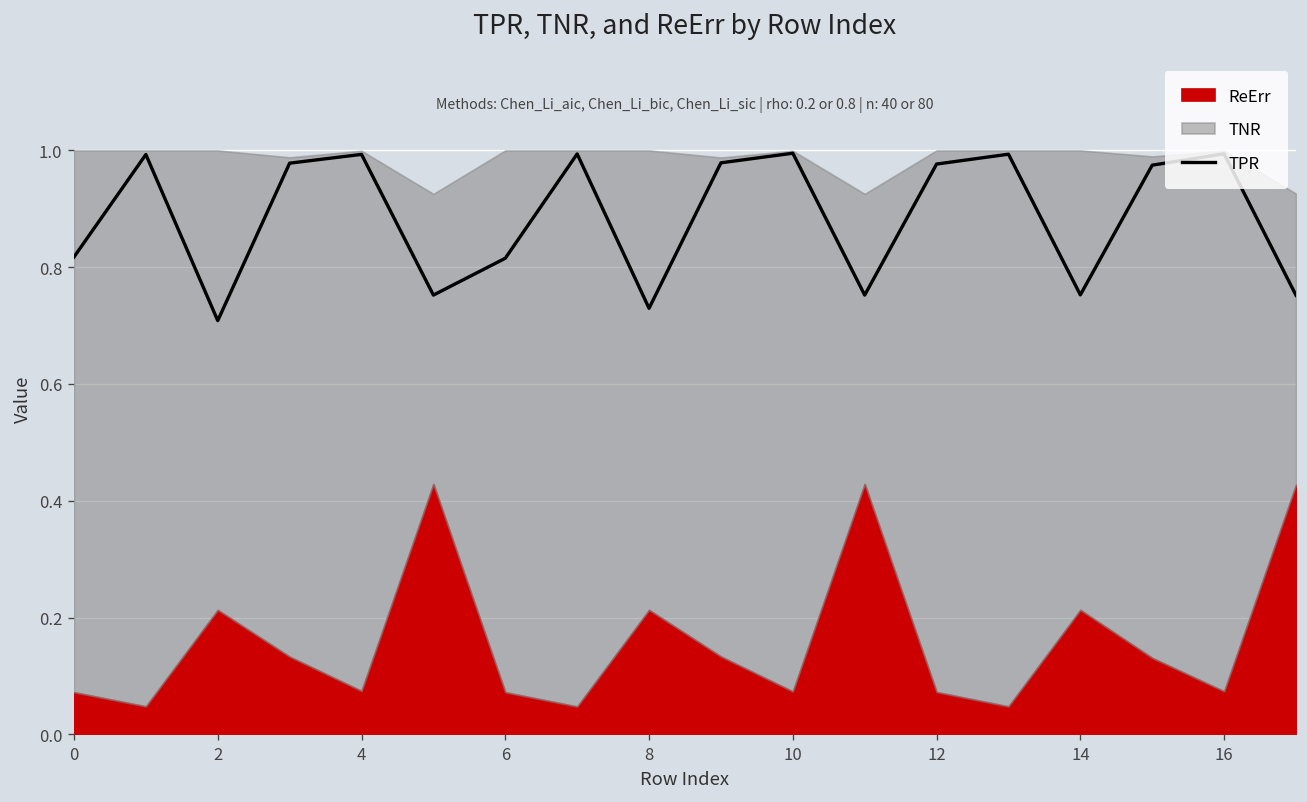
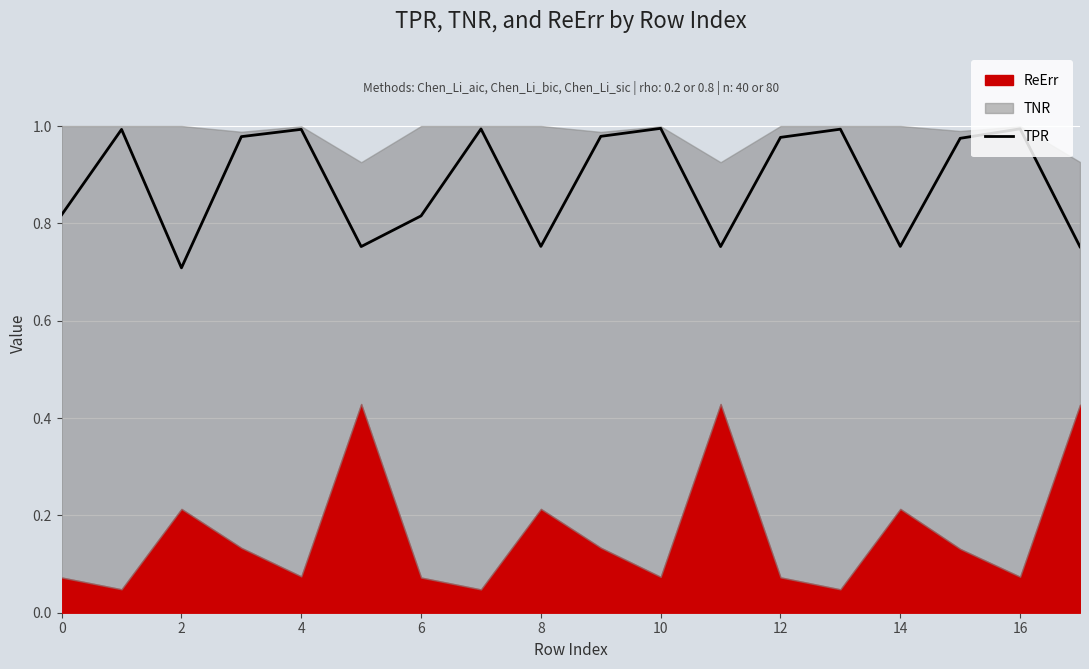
TPR, 8: 0.73 -> 0.75
